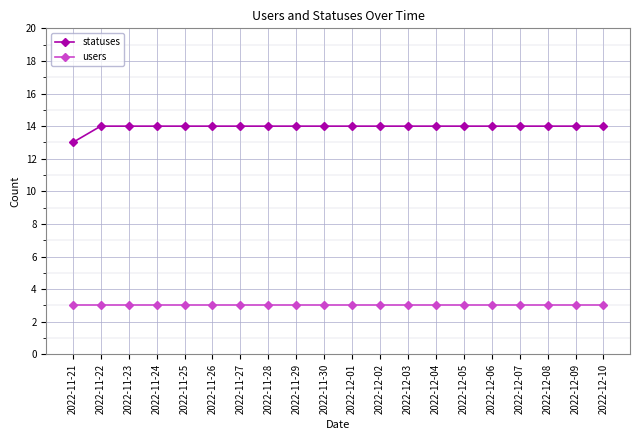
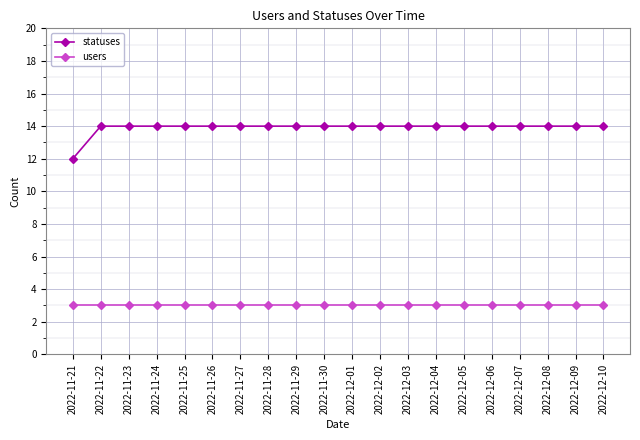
statuses, 2022-11-21: 13 -> 12
